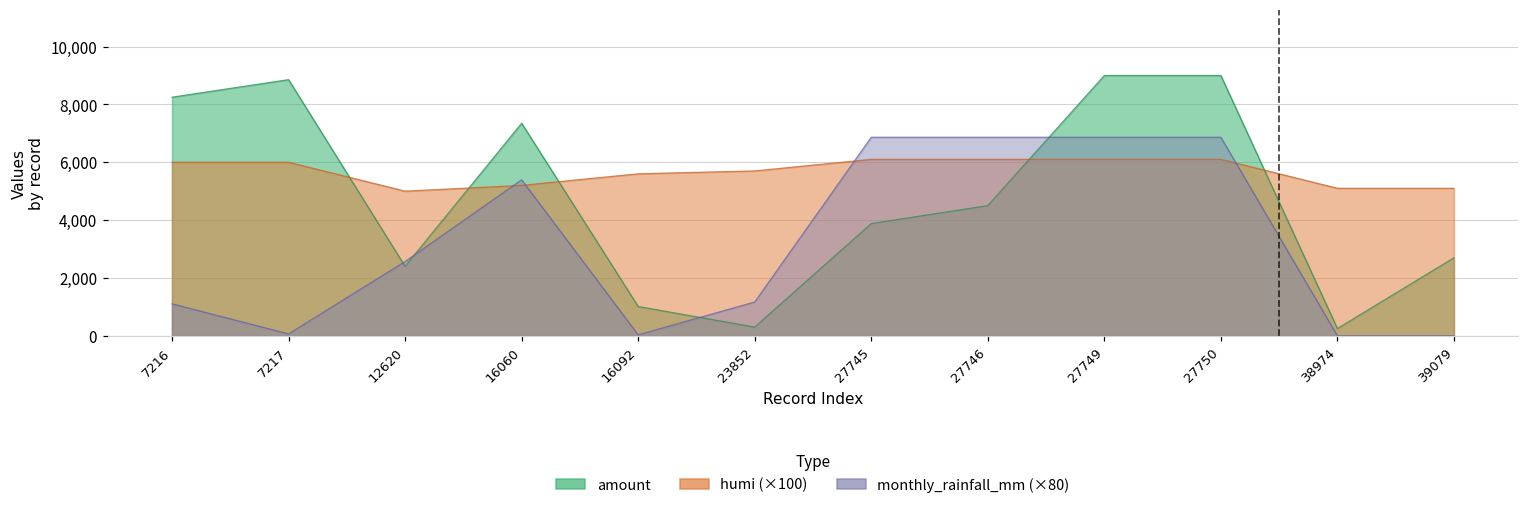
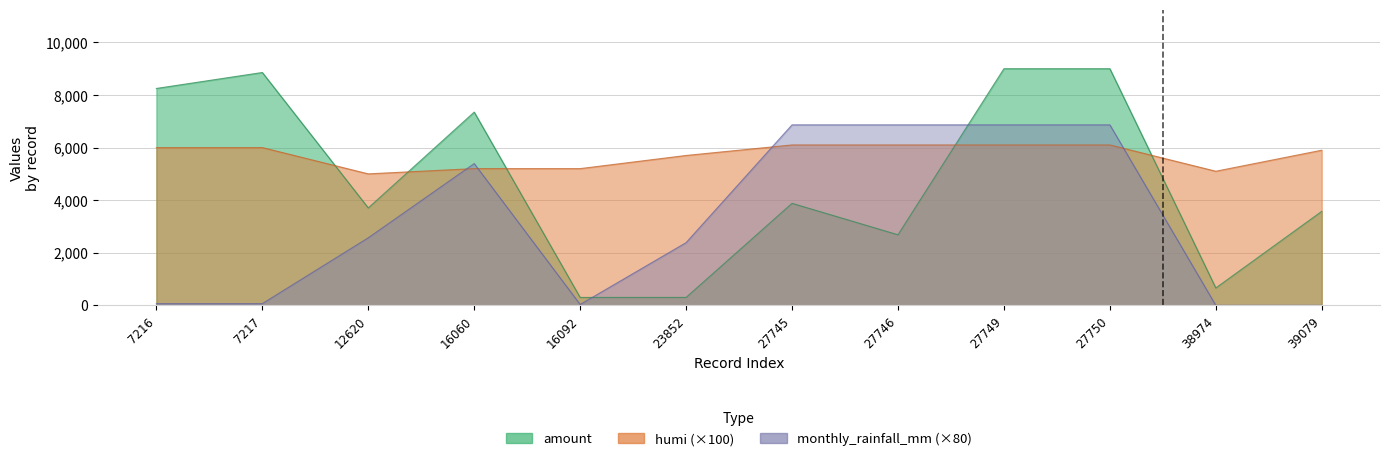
monthly_rainfall_mm (×80), 7216: 1,100 -> 100
amount, 12620: 2,400 -> 3,700
amount, 16092: 1,000 -> 300
humi (×100), 16092: 5,600 -> 5,200
monthly_rainfall_mm (×80), 23852: 1,200 -> 2,400
amount, 27746: 4,500 -> 2,700
amount, 38974: 300 -> 700
amount, 39079: 2,700 -> 3,600
humi (×100), 39079: 5,100 -> 5,900
